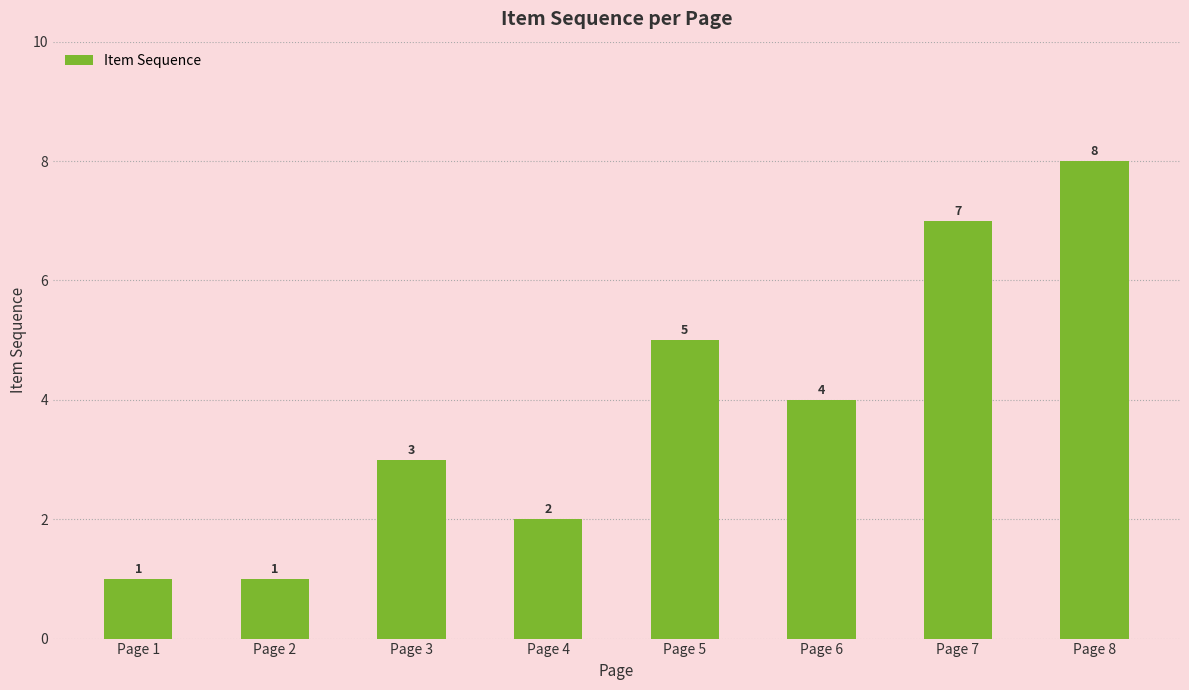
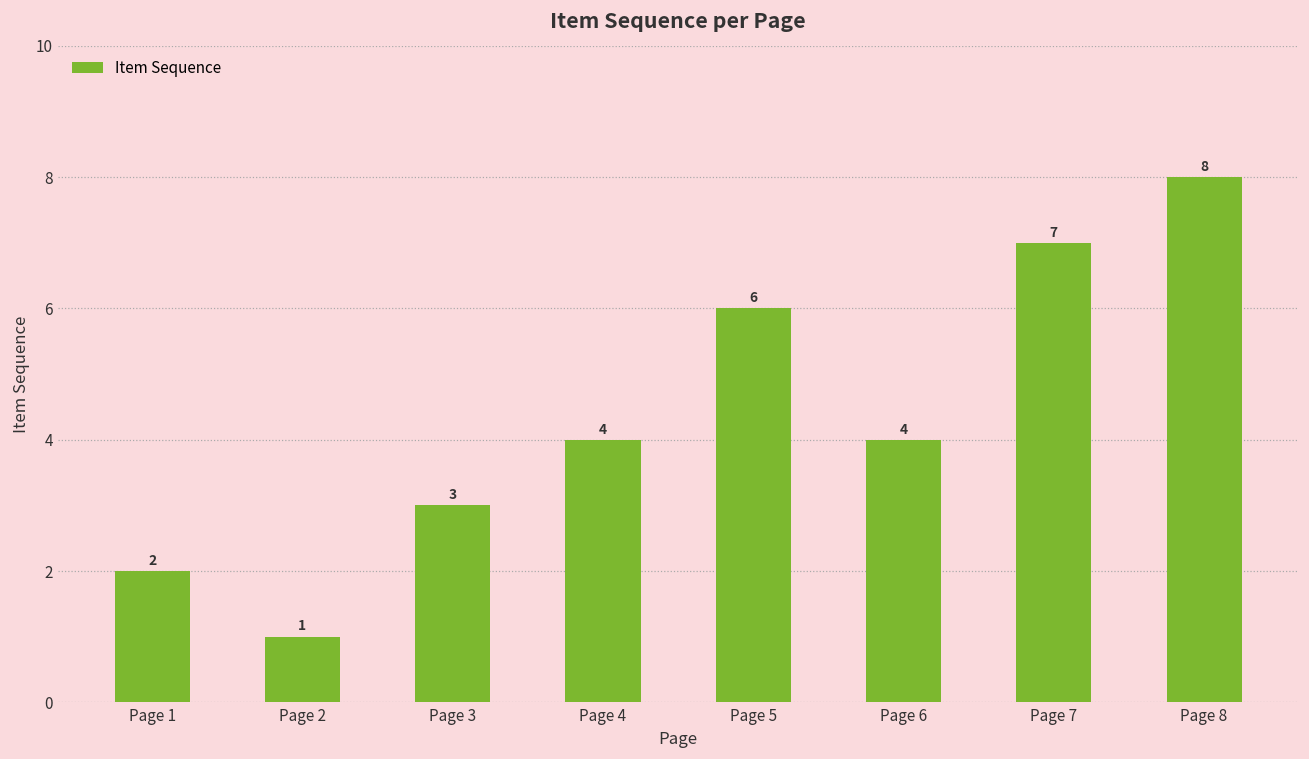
Page 1: 1 -> 2
Page 4: 2 -> 4
Page 5: 5 -> 6
